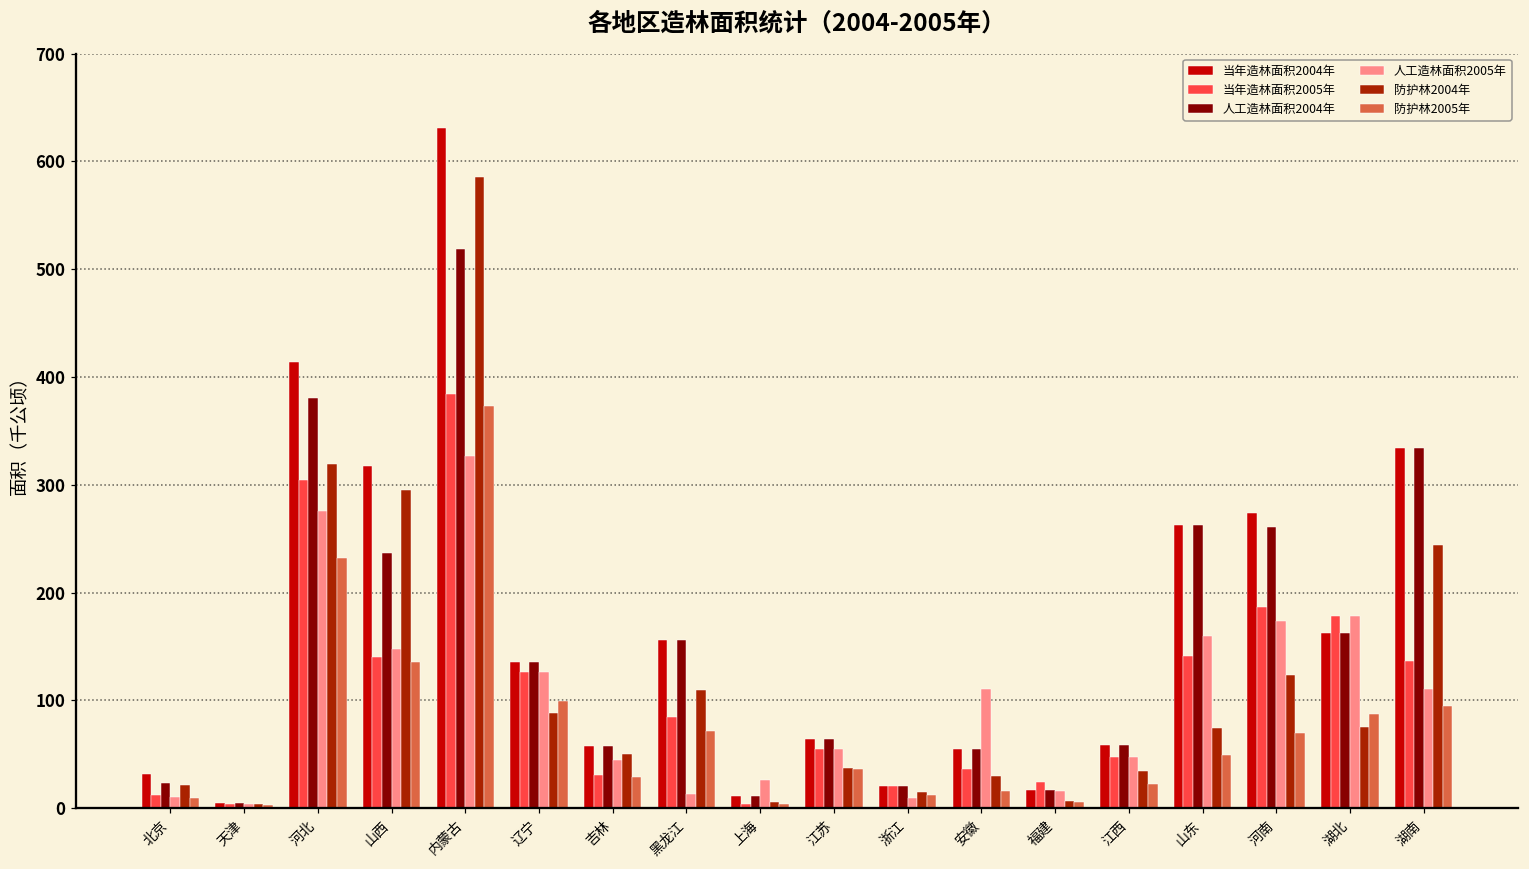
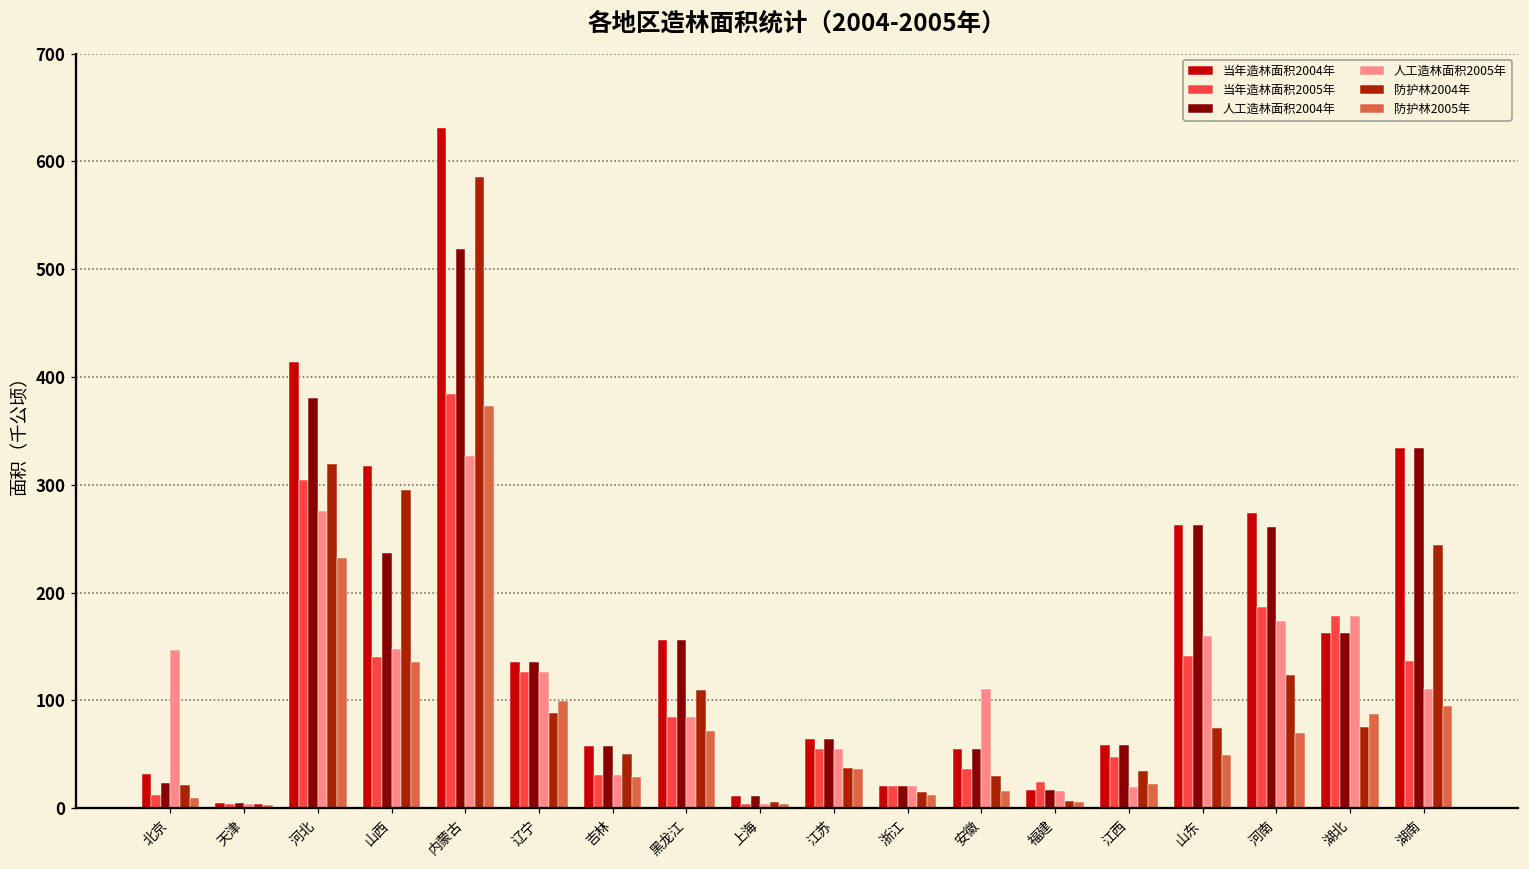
人工造林面积2005年, 北京: 10 -> 150
人工造林面积2005年, 吉林: 40 -> 30
人工造林面积2005年, 黑龙江: 10 -> 80
人工造林面积2005年, 上海: 30 -> 0
人工造林面积2005年, 浙江: 10 -> 20
人工造林面积2005年, 江西: 50 -> 20
